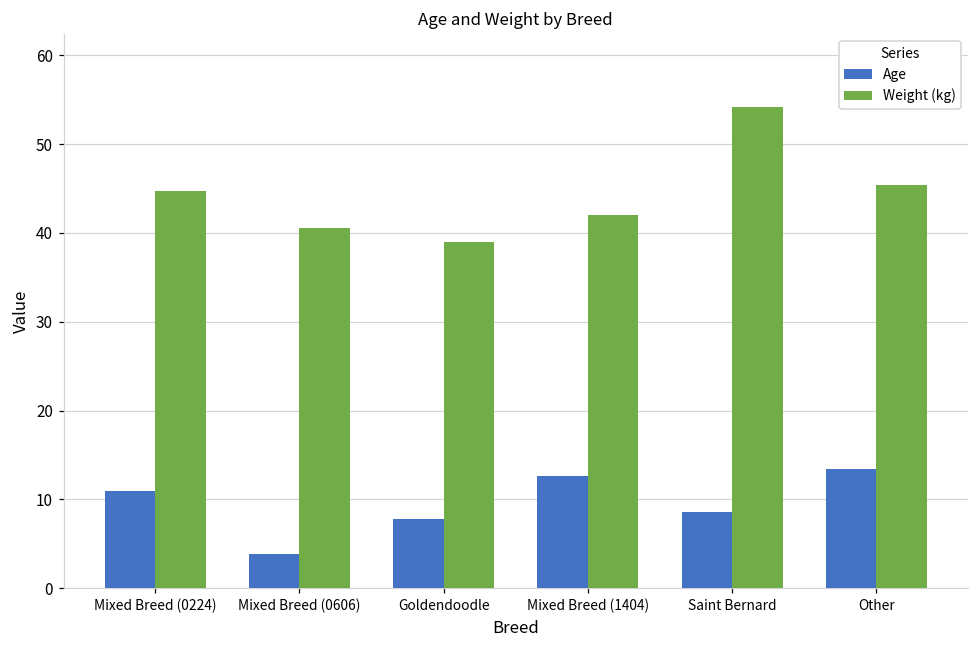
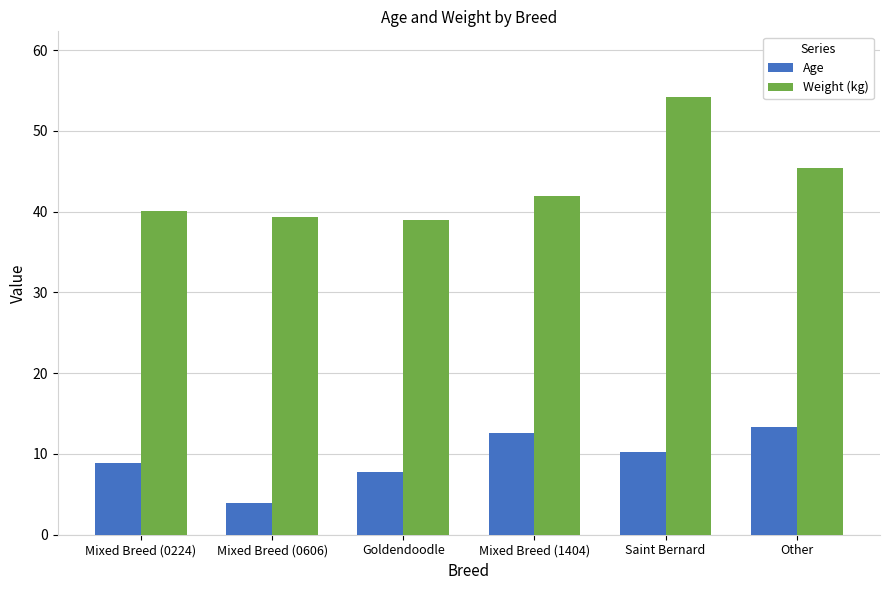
Age, Mixed Breed (0224): 11 -> 9
Weight (kg), Mixed Breed (0224): 45 -> 40
Weight (kg), Mixed Breed (0606): 41 -> 39
Age, Saint Bernard: 9 -> 10
